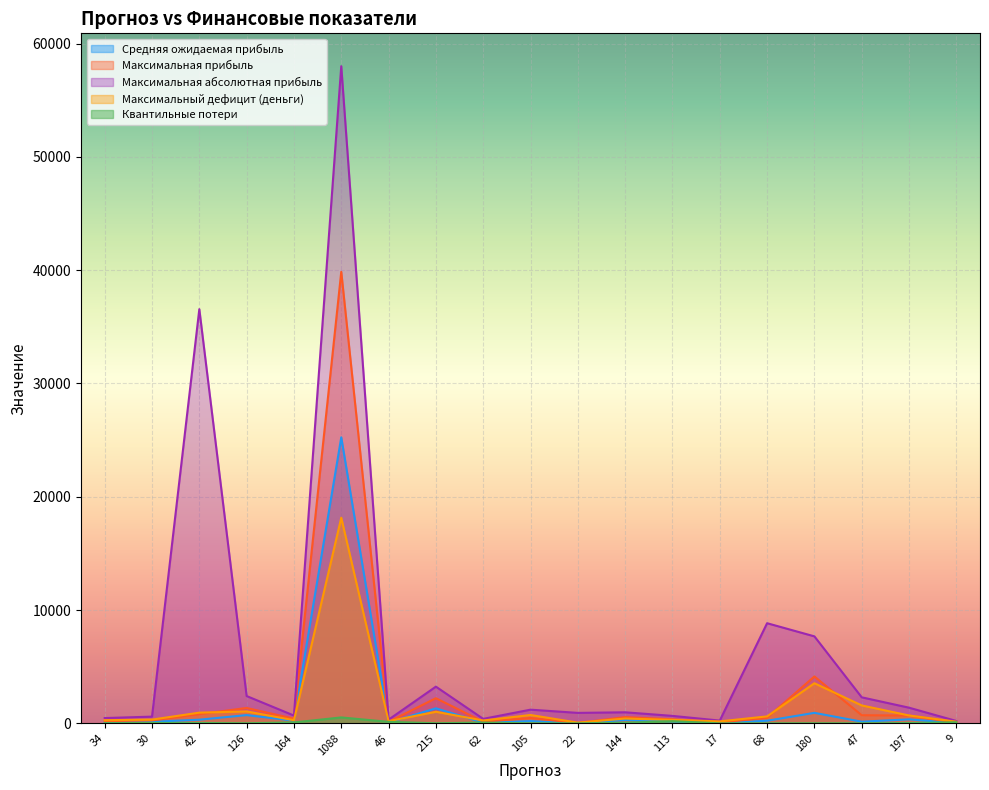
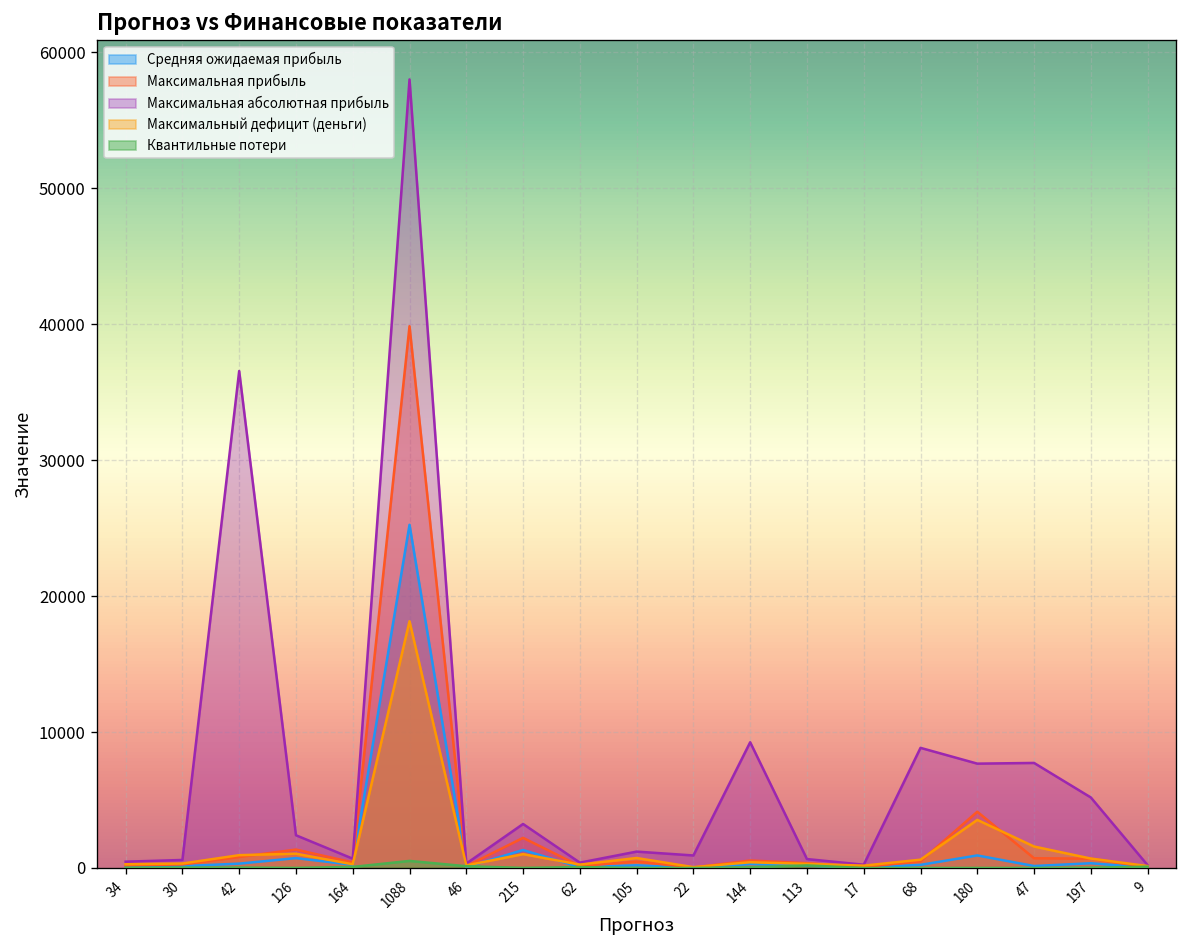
Максимальная абсолютная прибыль, 144: 1000 -> 9200
Максимальная абсолютная прибыль, 47: 2300 -> 7700
Максимальная абсолютная прибыль, 197: 1400 -> 5200
